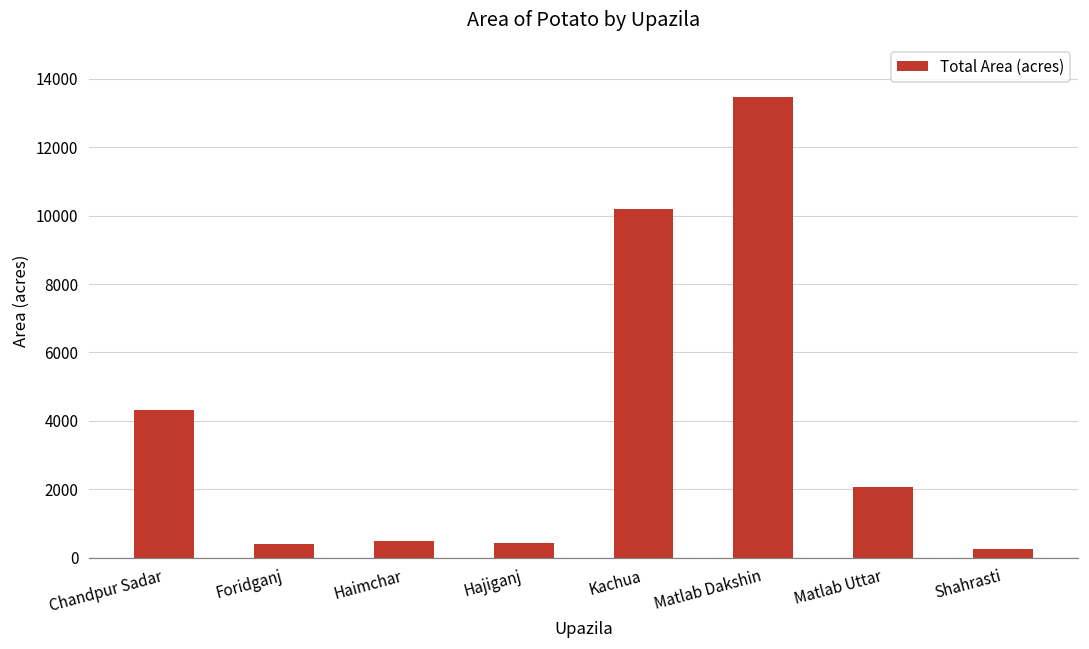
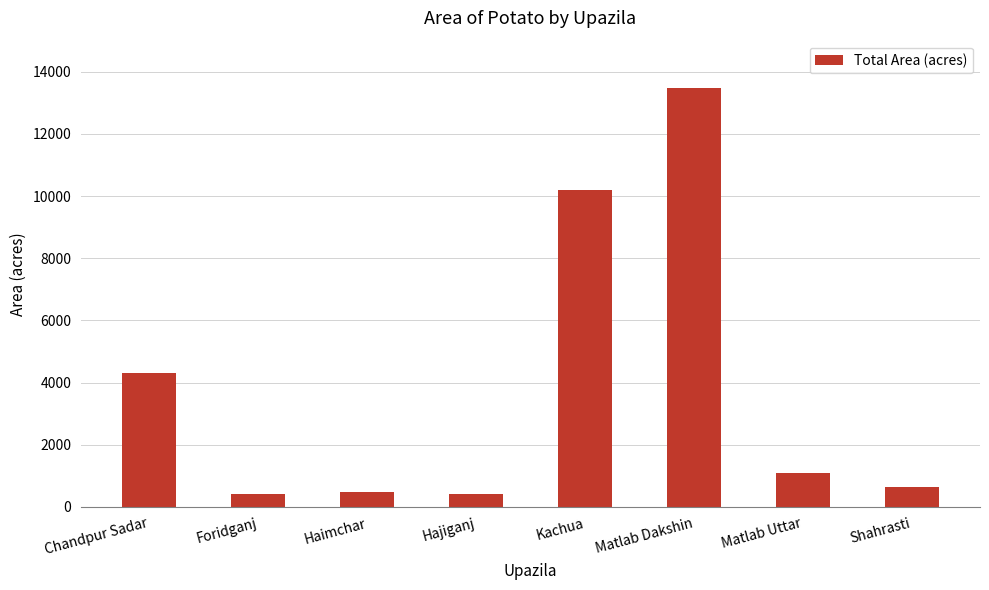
Matlab Uttar: 2100 -> 1100
Shahrasti: 200 -> 600
